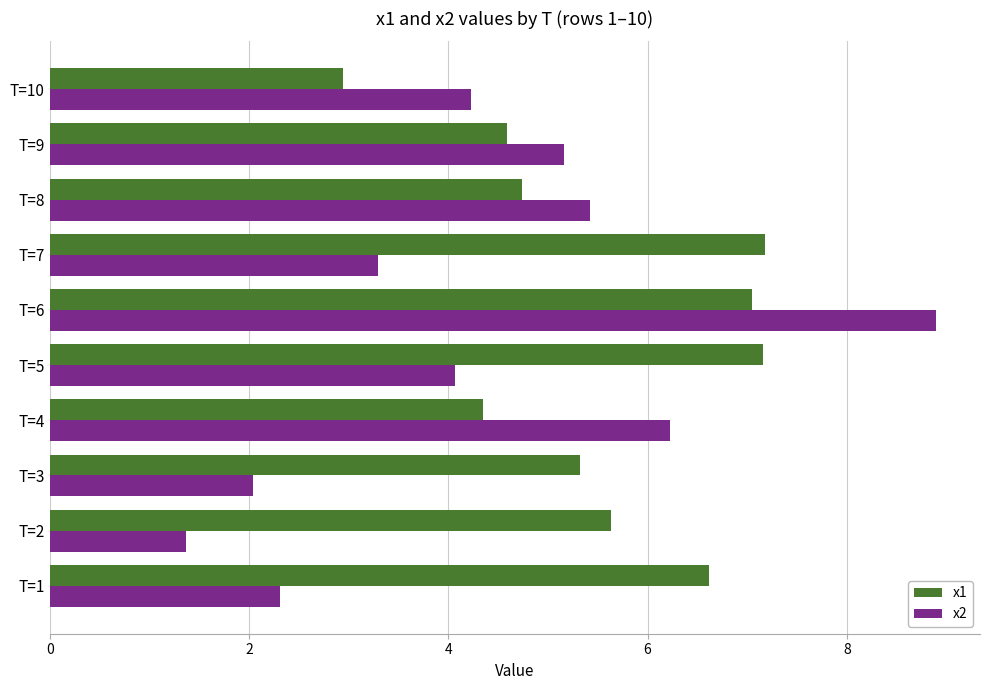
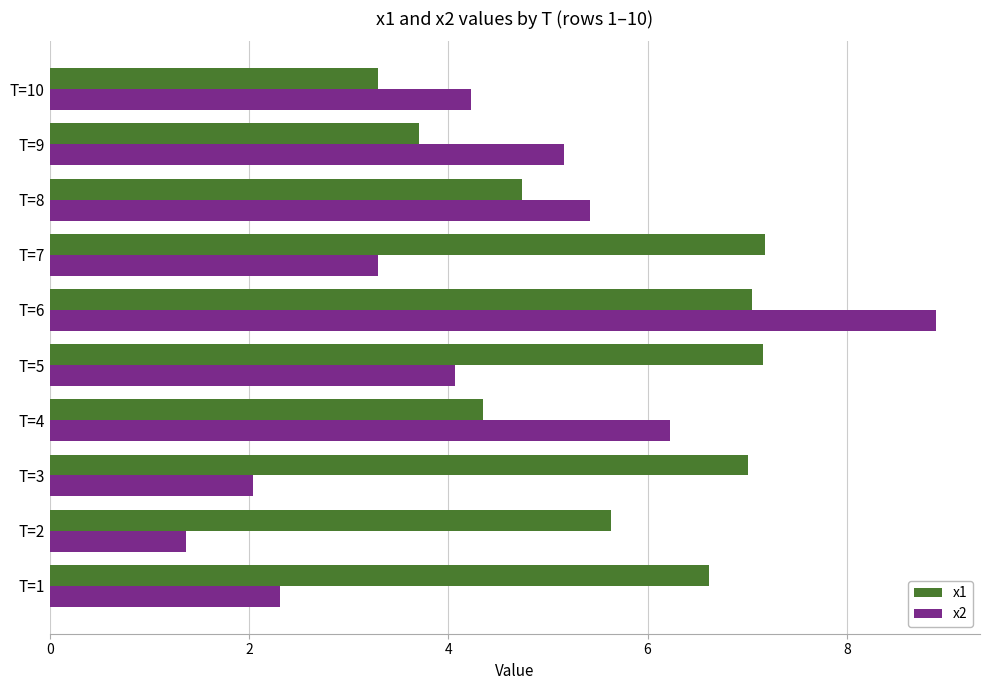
x1, T=10: 2.9 -> 3.3
x1, T=9: 4.6 -> 3.7
x1, T=3: 5.3 -> 7.0
